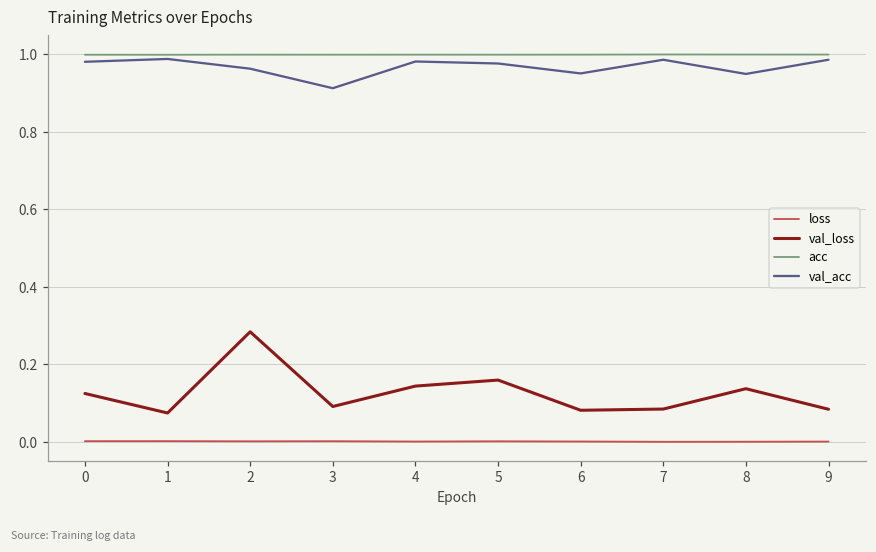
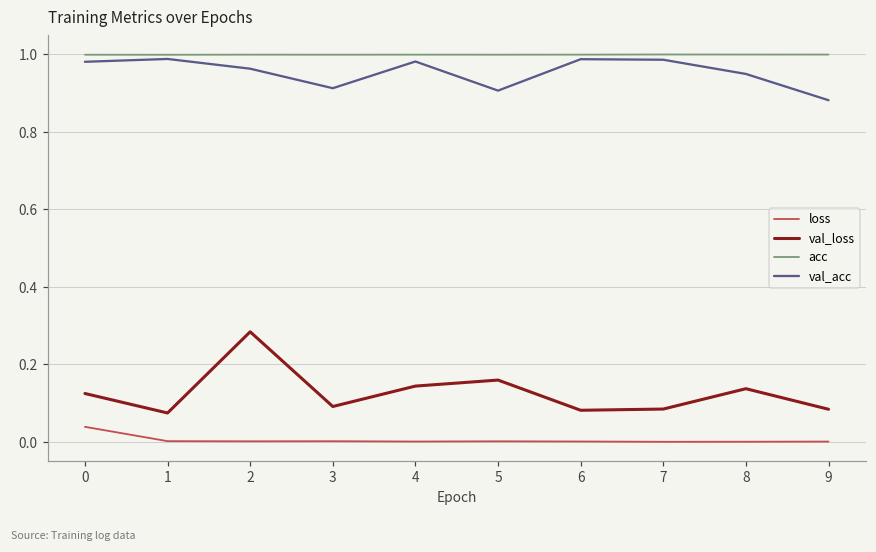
loss, 0: 0.00 -> 0.04
val_acc, 5: 0.98 -> 0.91
val_acc, 6: 0.95 -> 0.99
val_acc, 9: 0.99 -> 0.88
